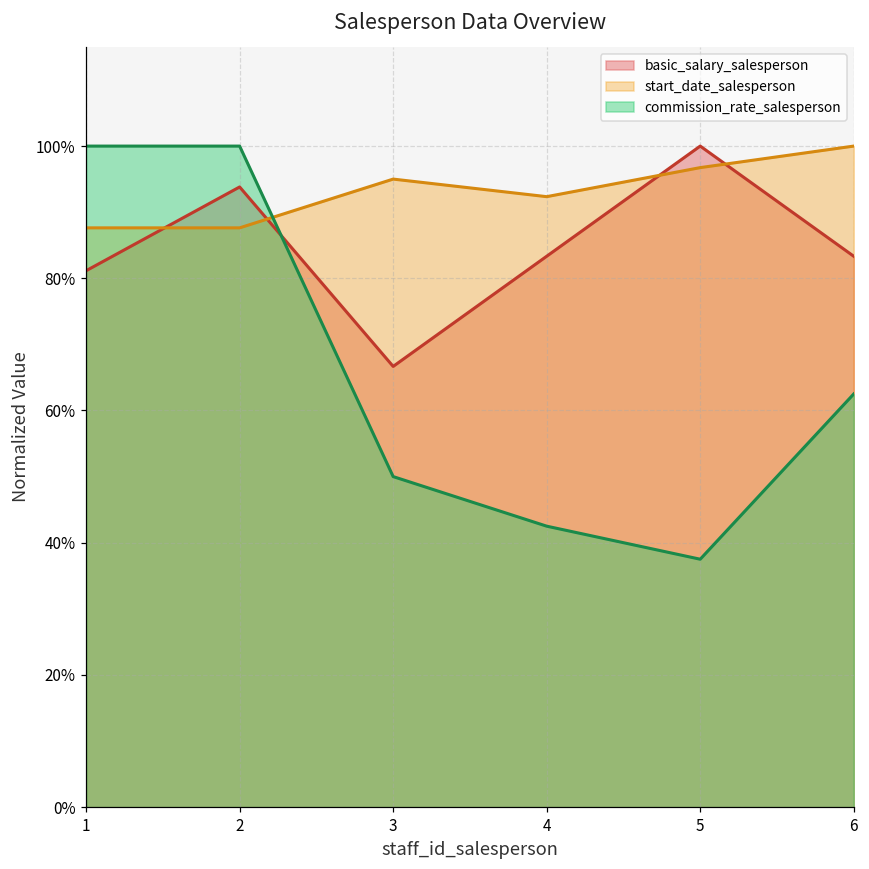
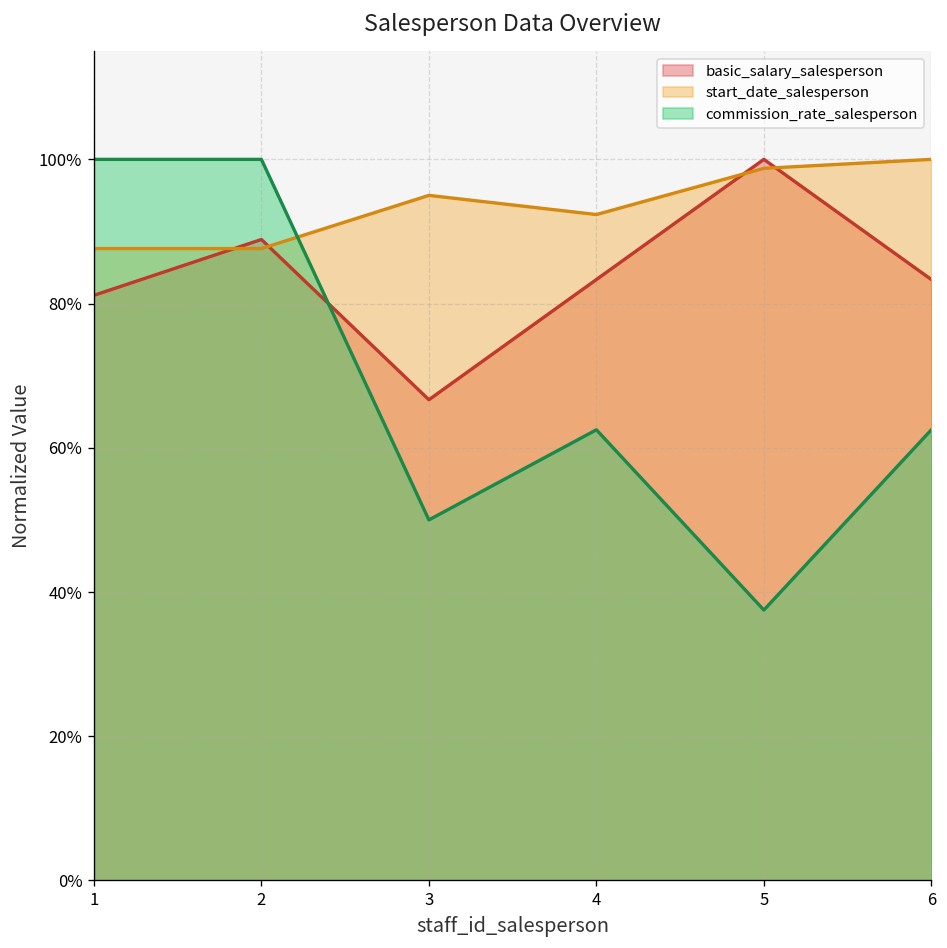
basic_salary_salesperson, 2: 94% -> 89%
commission_rate_salesperson, 4: 43% -> 63%
start_date_salesperson, 5: 97% -> 99%
